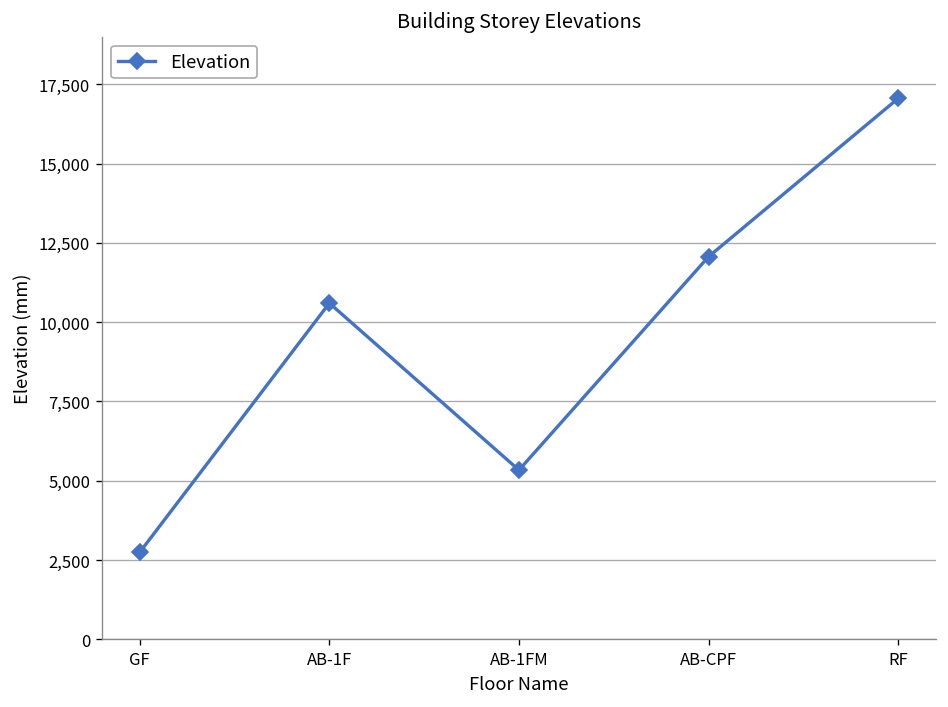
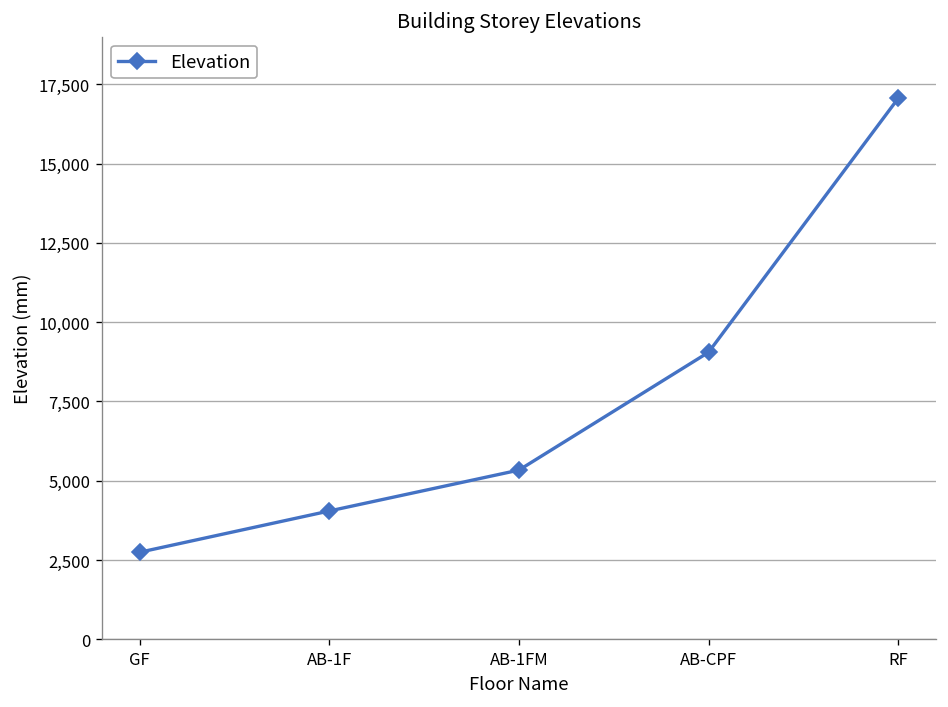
AB-1F: 10,600 -> 4,100
AB-CPF: 12,100 -> 9,100
